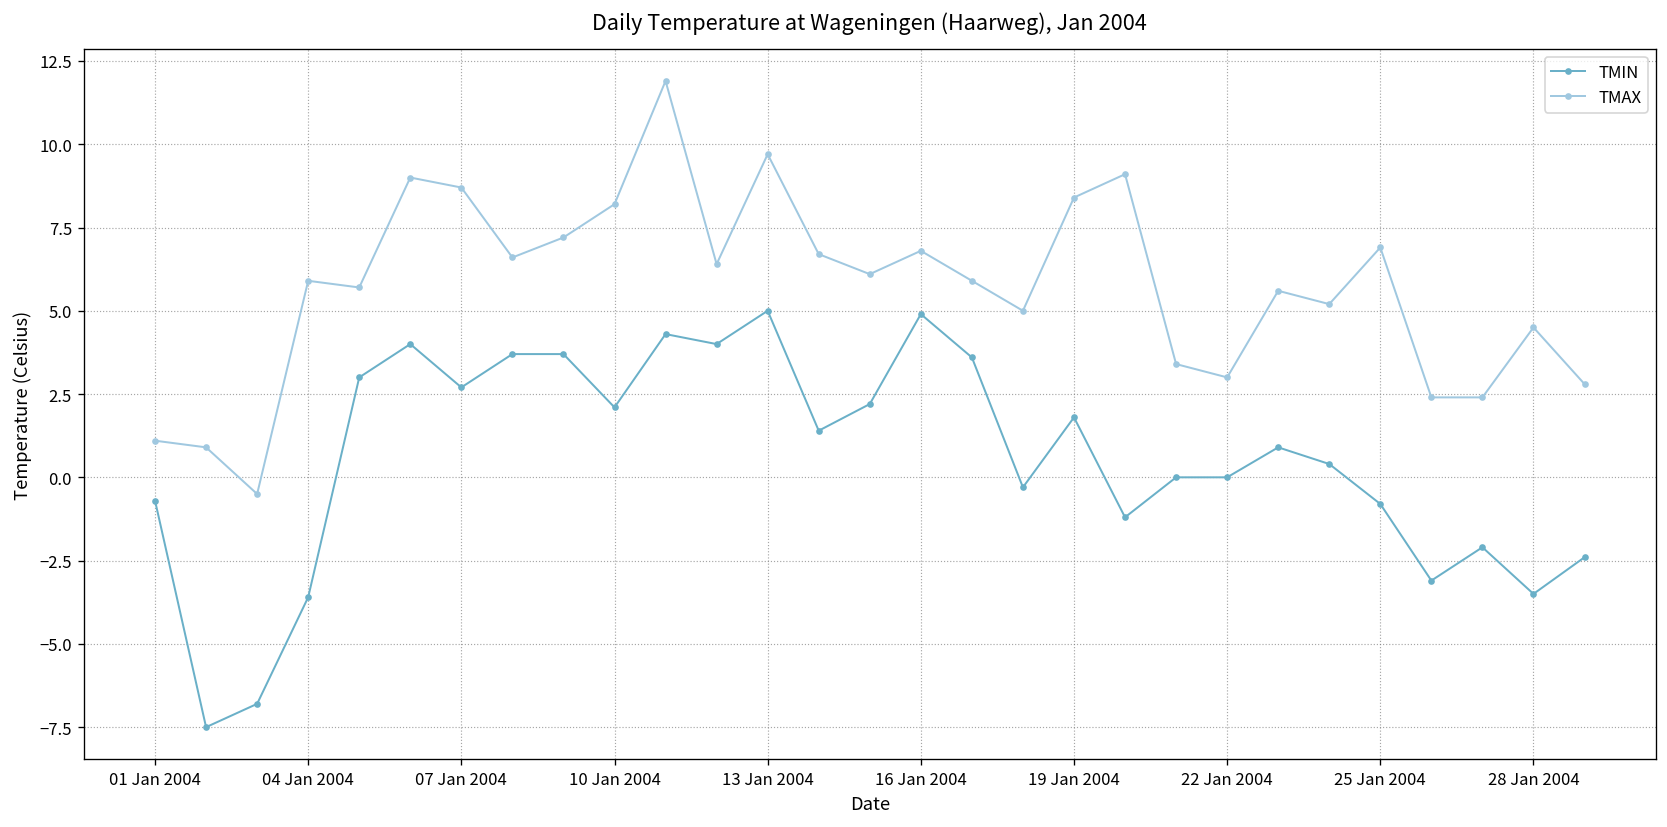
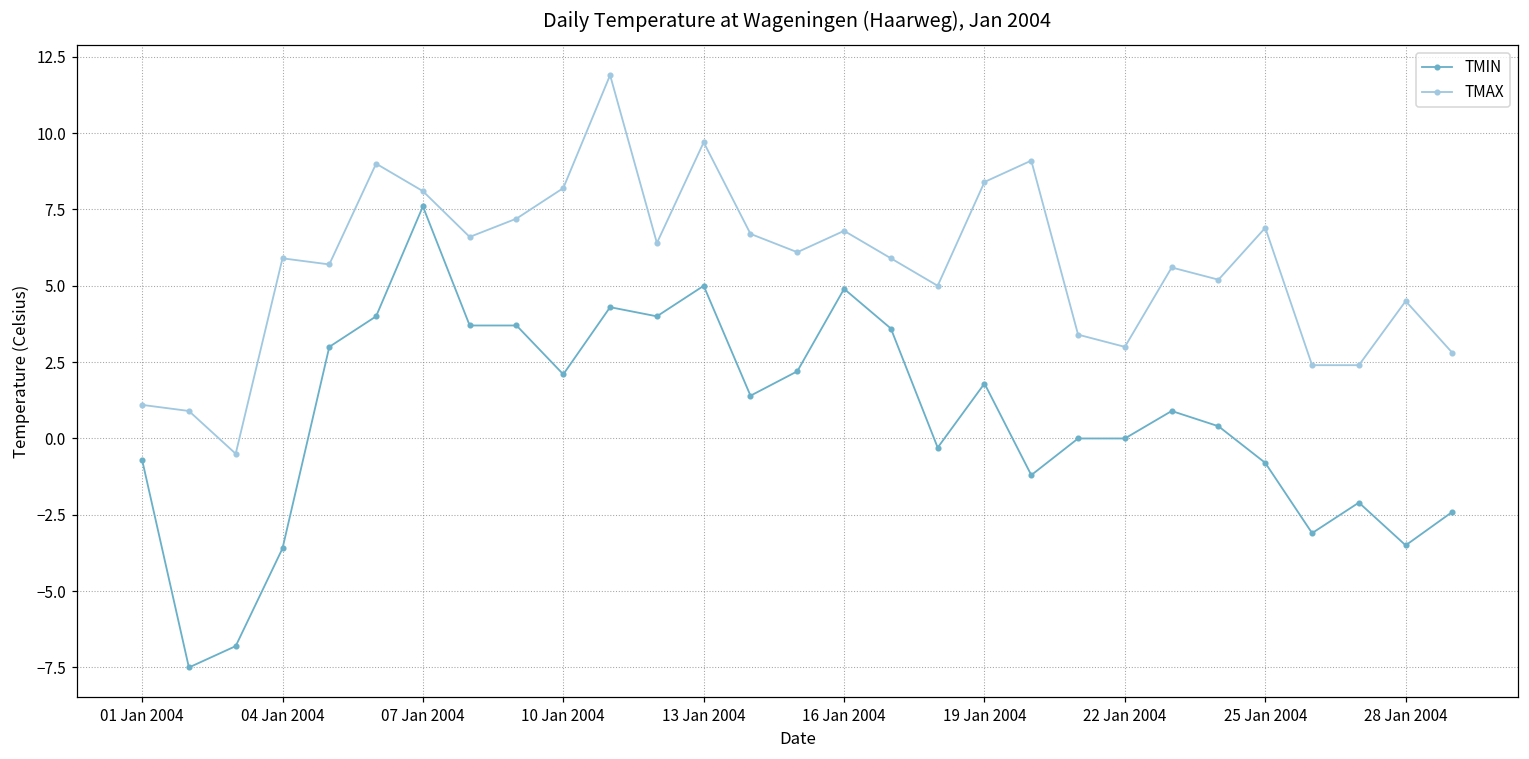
TMIN, 07 Jan 2004: 2.7 -> 7.6
TMAX, 07 Jan 2004: 8.7 -> 8.1
